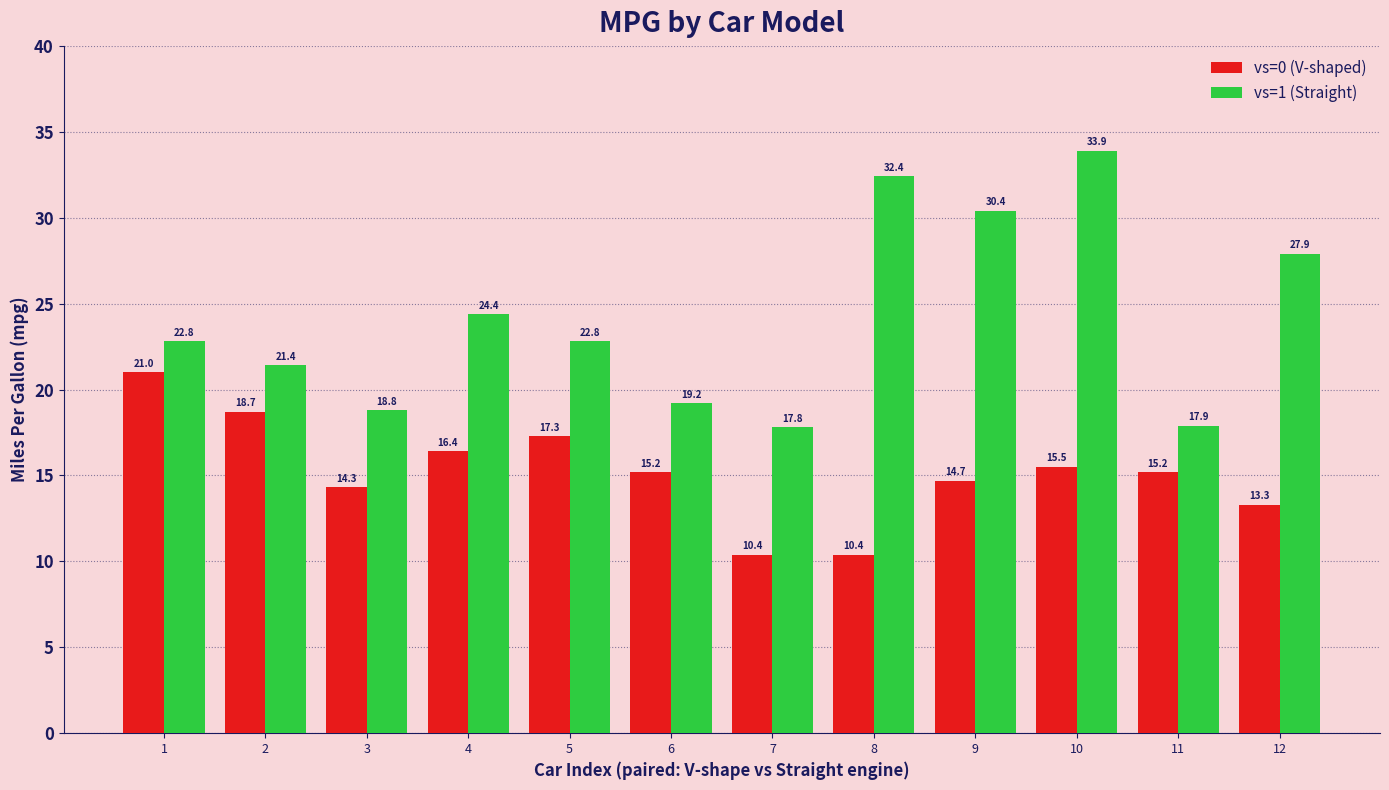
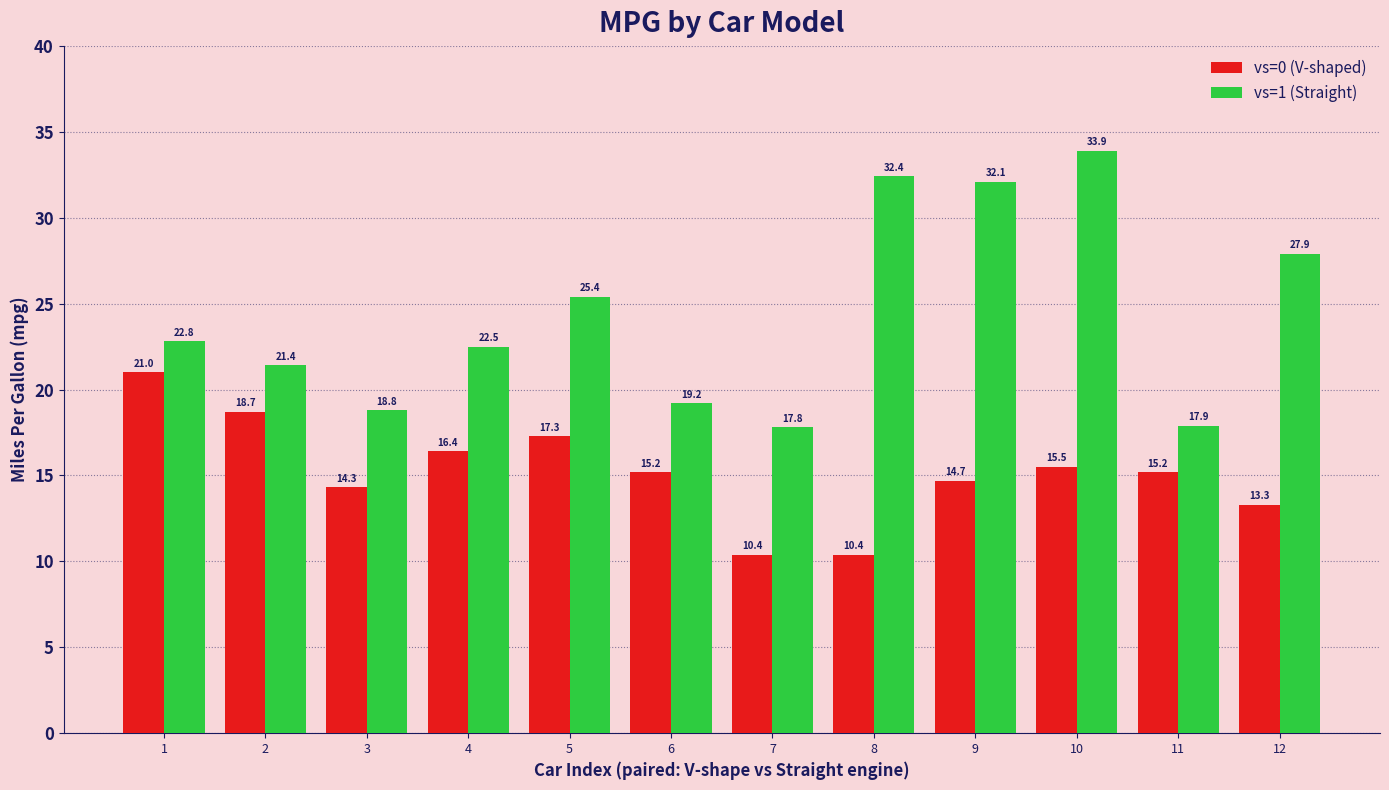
vs=1 (Straight), 4: 24.4 -> 22.5
vs=1 (Straight), 5: 22.8 -> 25.4
vs=1 (Straight), 9: 30.4 -> 32.1
